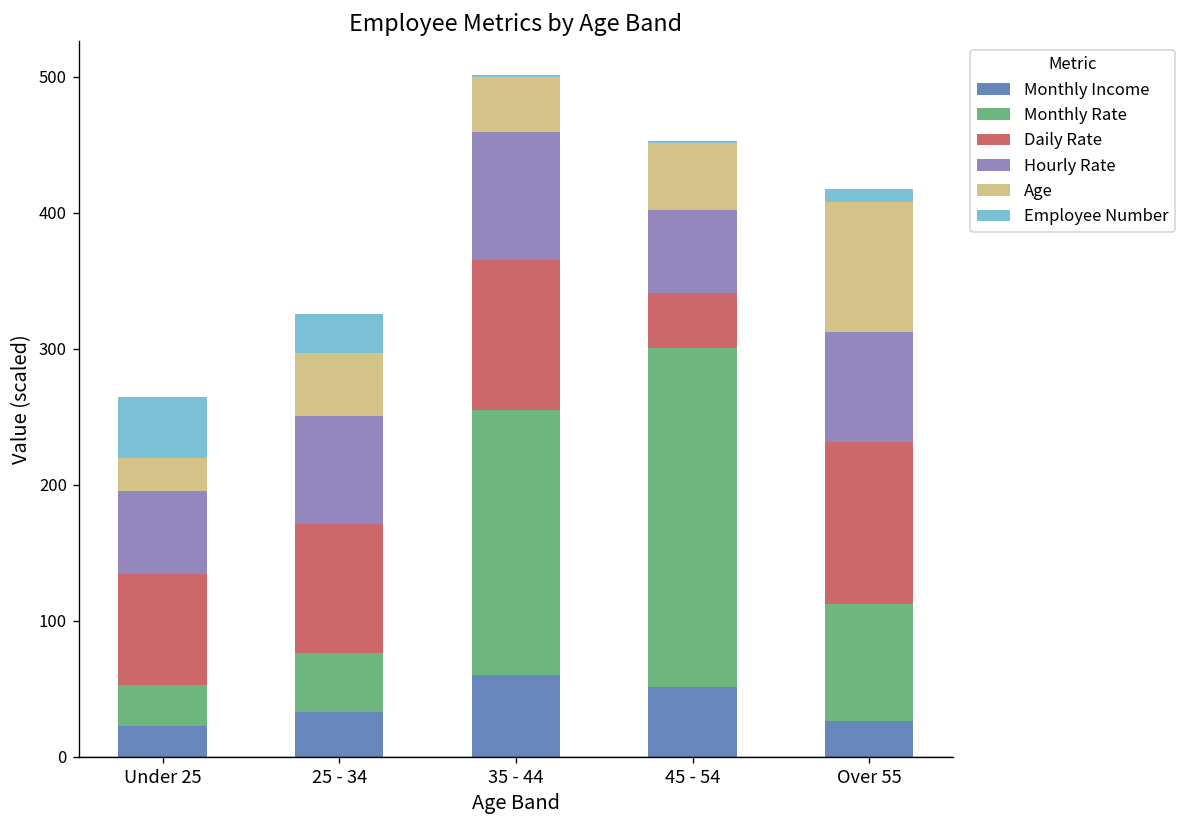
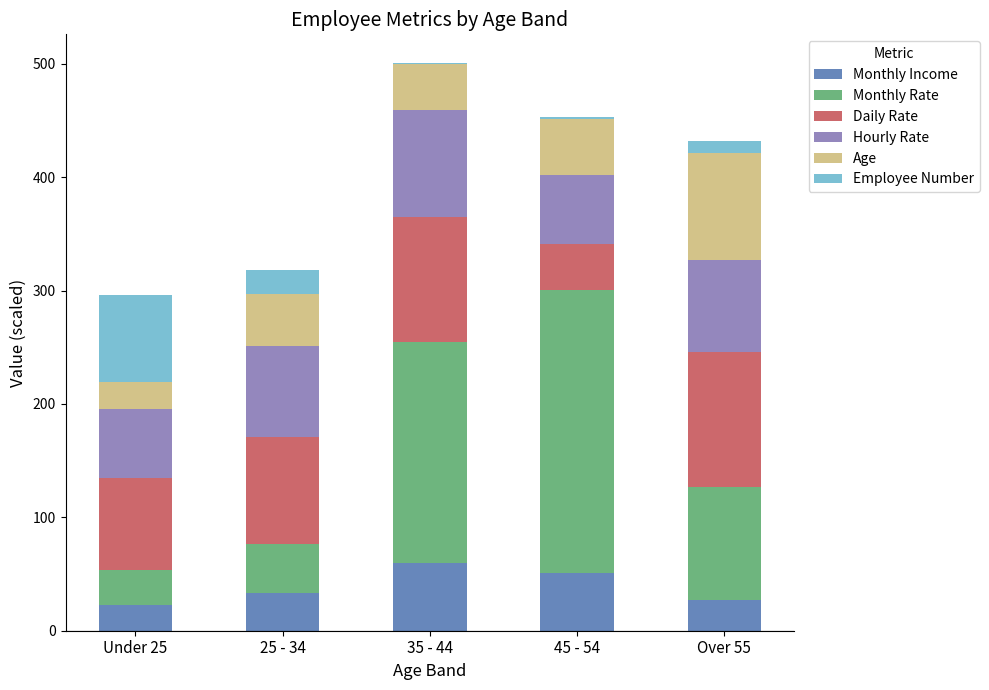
Employee Number, Under 25: 45 -> 77
Employee Number, 25 - 34: 29 -> 21
Monthly Rate, Over 55: 86 -> 100
